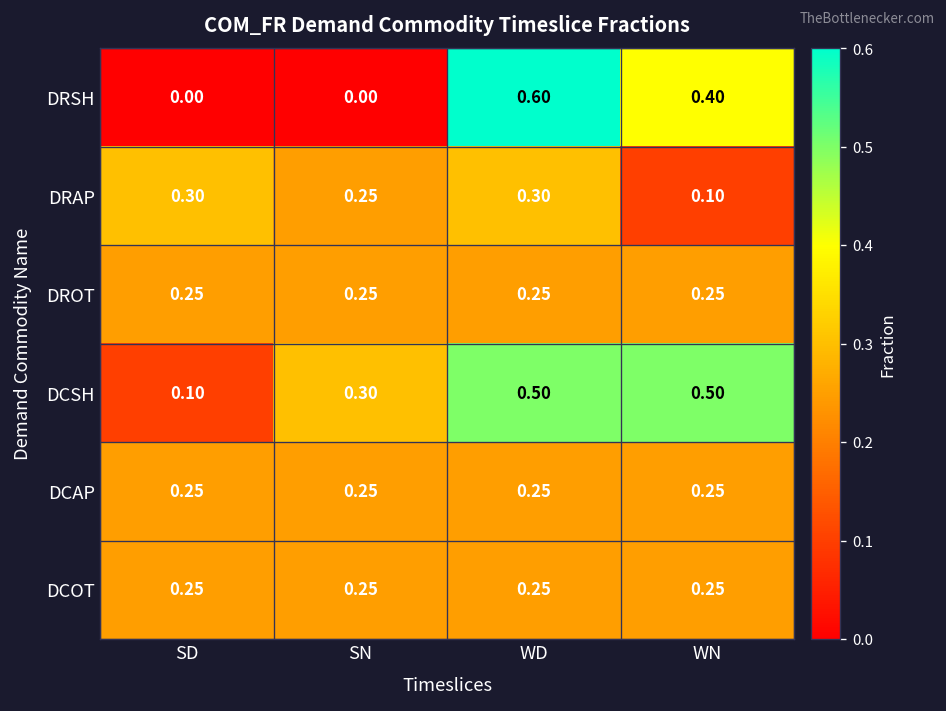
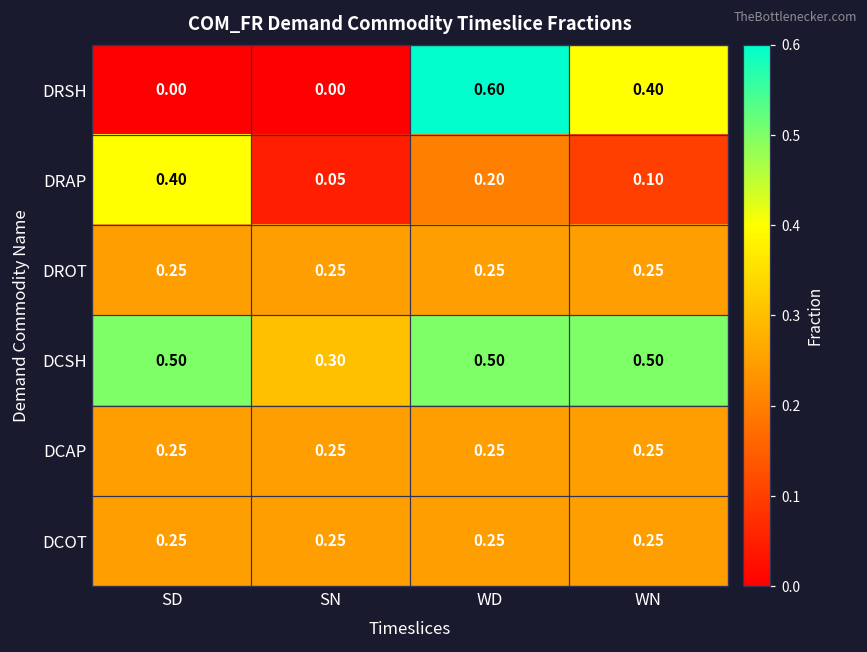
DRAP, SD: 0.30 -> 0.40
DRAP, SN: 0.25 -> 0.05
DRAP, WD: 0.30 -> 0.20
DCSH, SD: 0.10 -> 0.50
